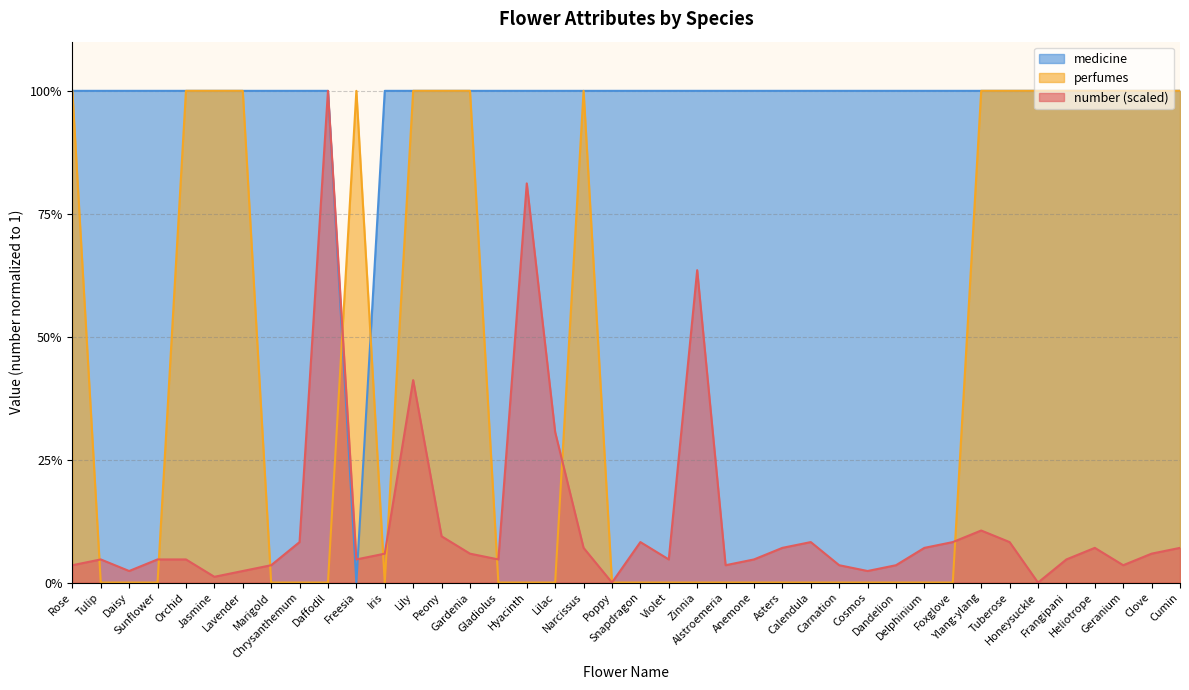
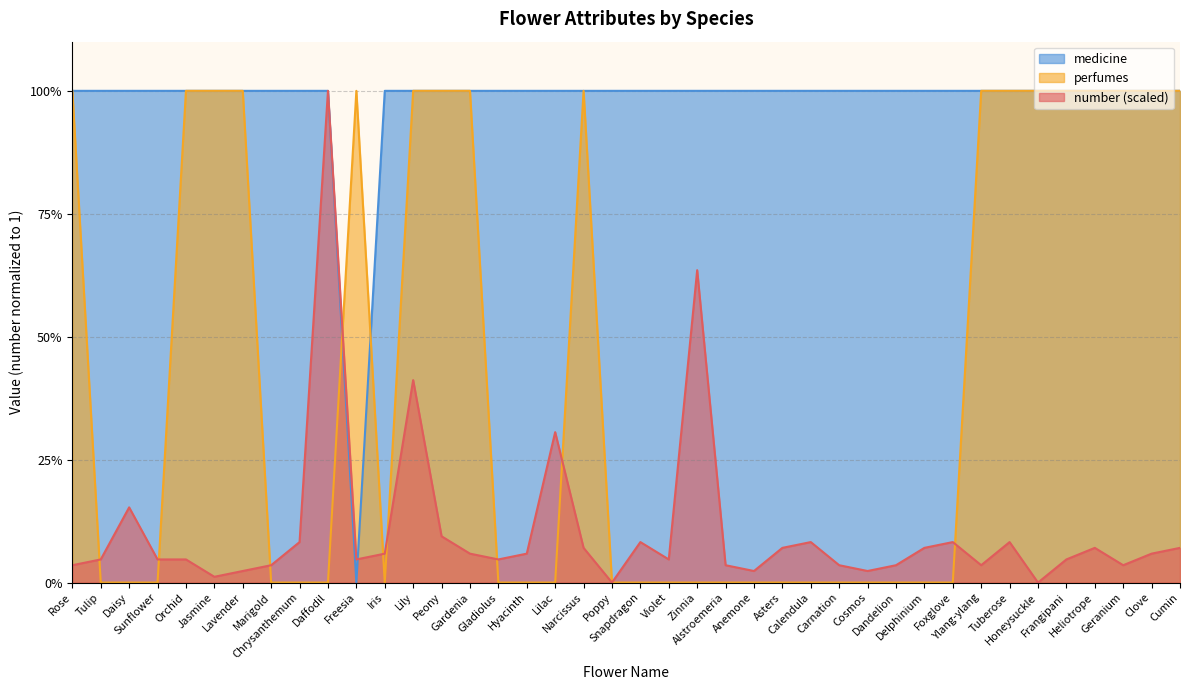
number (scaled), Daisy: 2% -> 15%
number (scaled), Hyacinth: 81% -> 6%
number (scaled), Anemone: 5% -> 2%
number (scaled), Ylang-ylang: 11% -> 4%
